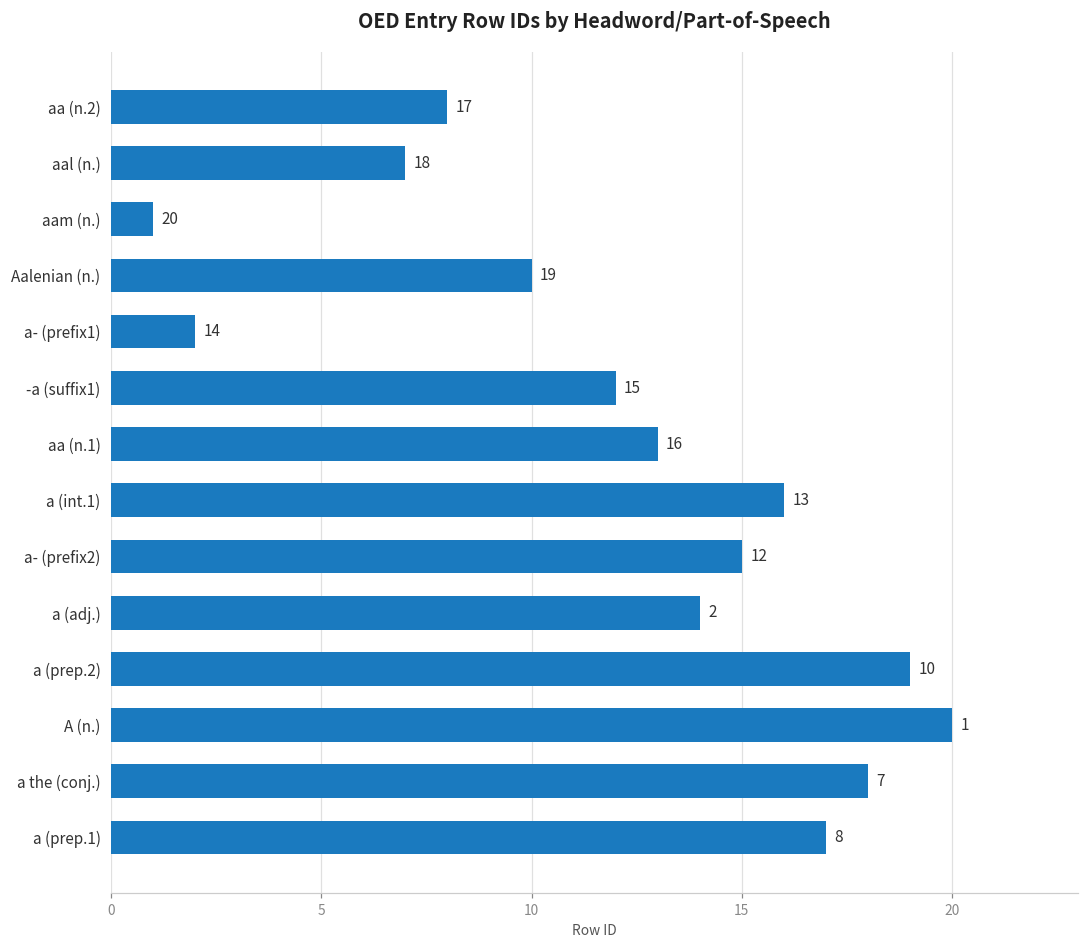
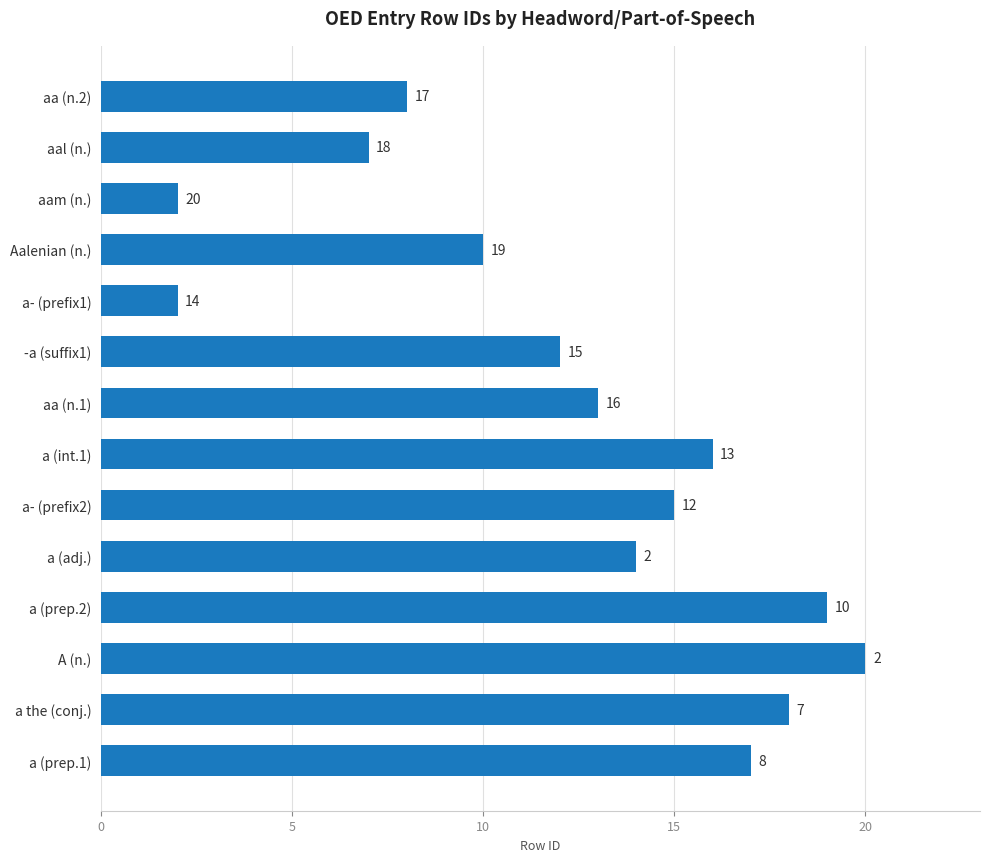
aam (n.): 1 -> 2
